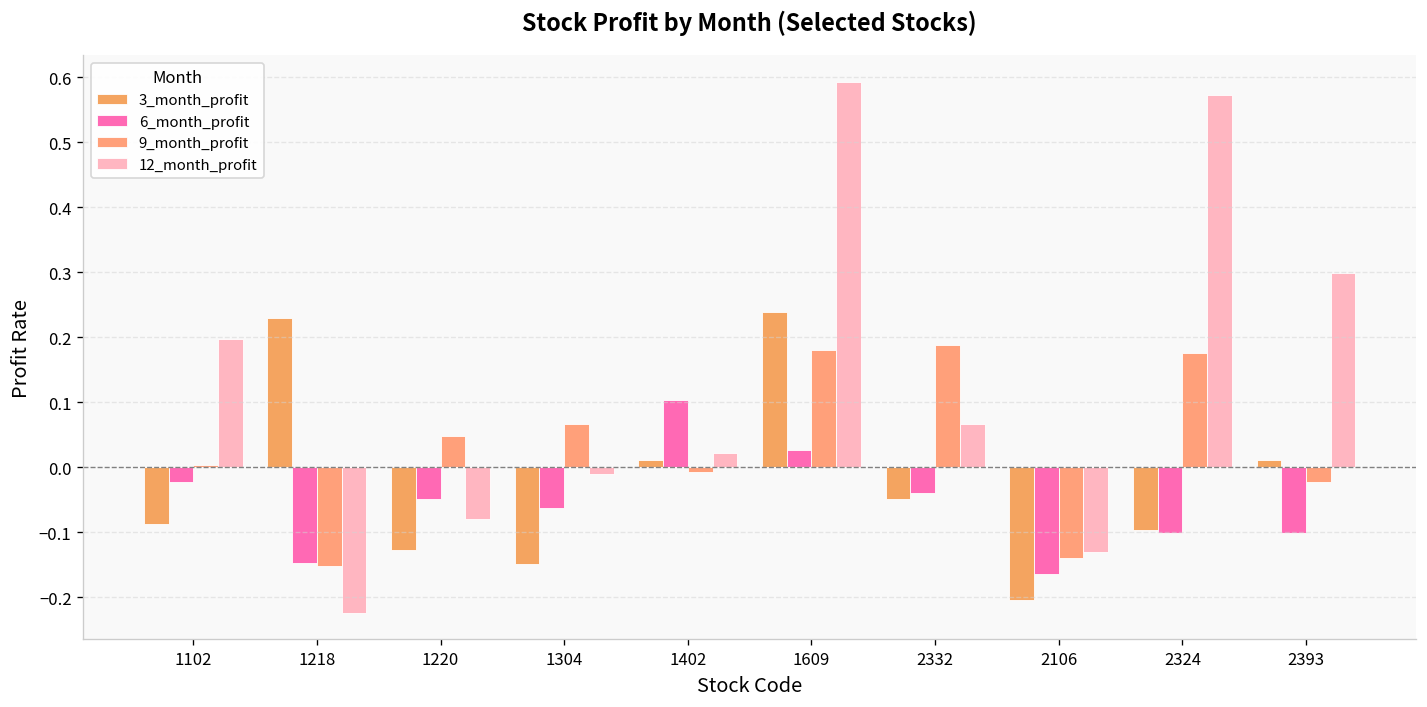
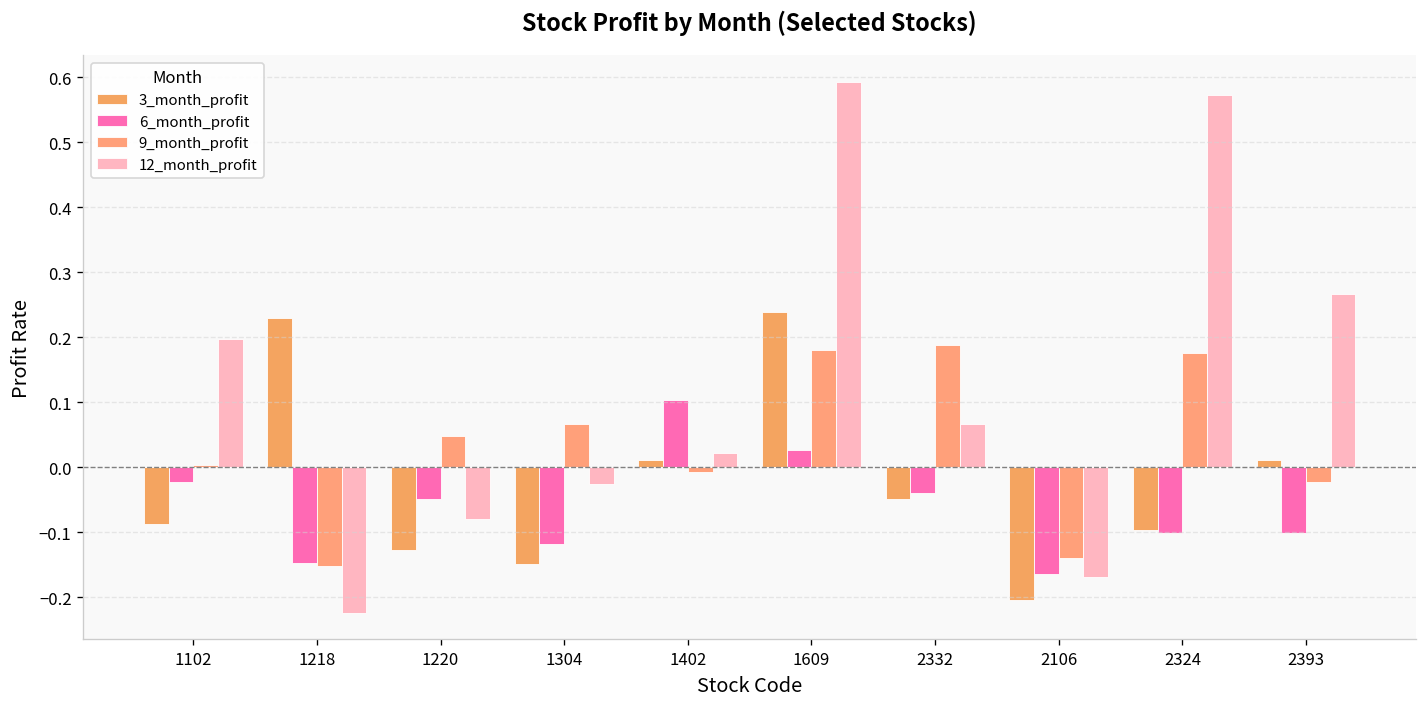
6_month_profit, 1304: -0.06 -> -0.12
12_month_profit, 1304: -0.01 -> -0.03
12_month_profit, 2106: -0.13 -> -0.17
12_month_profit, 2393: 0.30 -> 0.27
